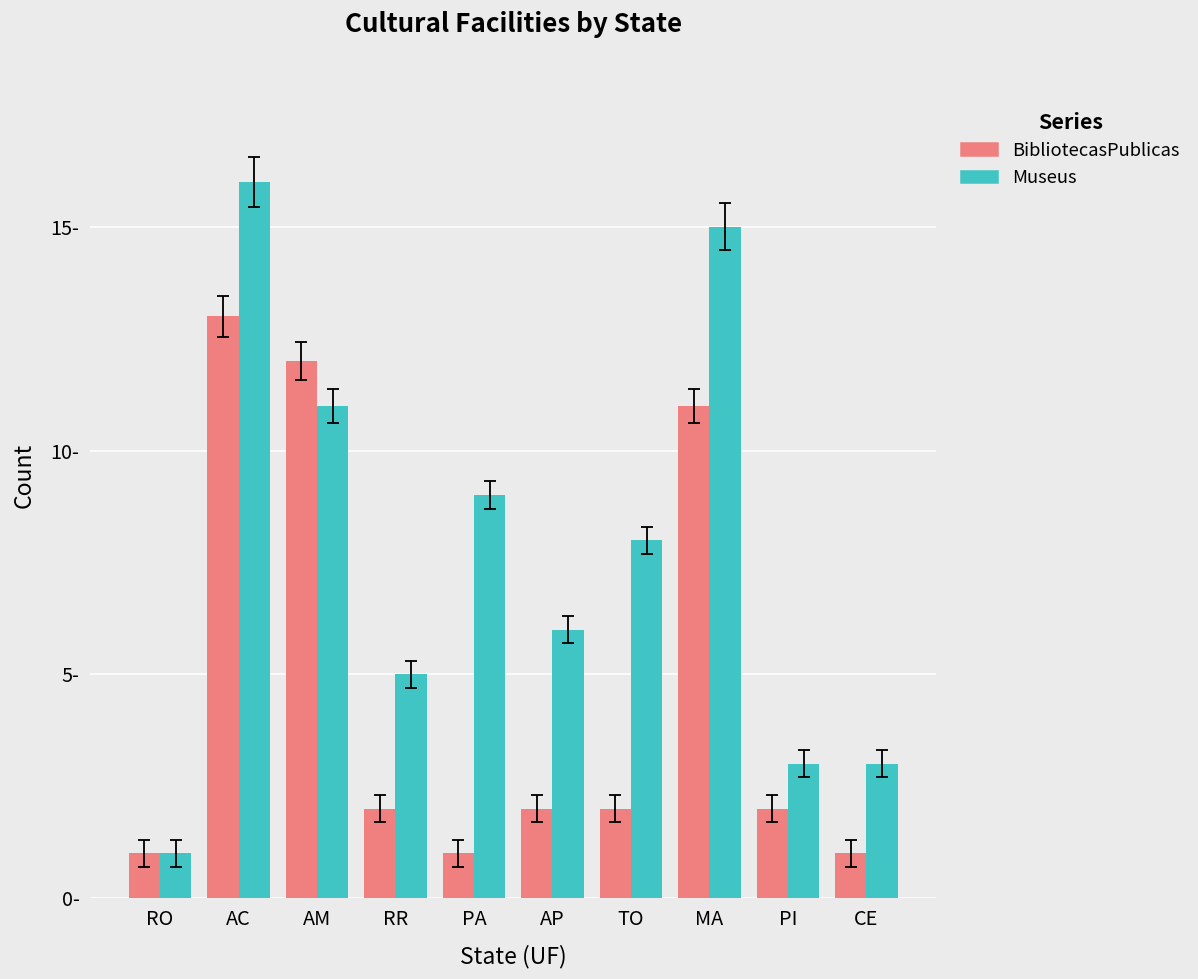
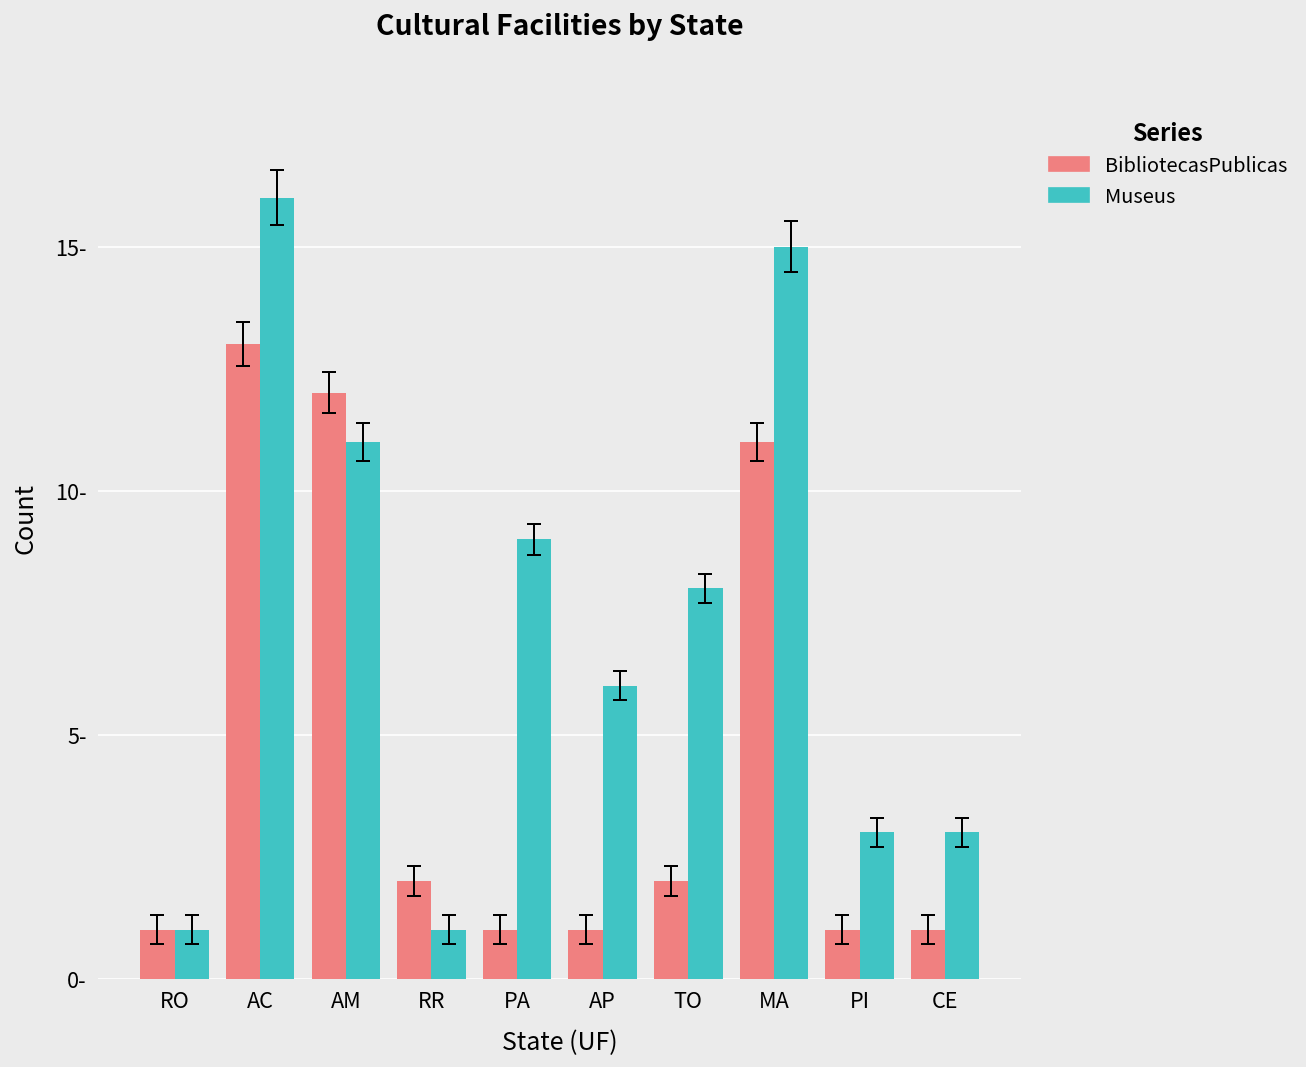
Museus, RR: 5- -> 1-
BibliotecasPublicas, AP: 2- -> 1-
BibliotecasPublicas, PI: 2- -> 1-
